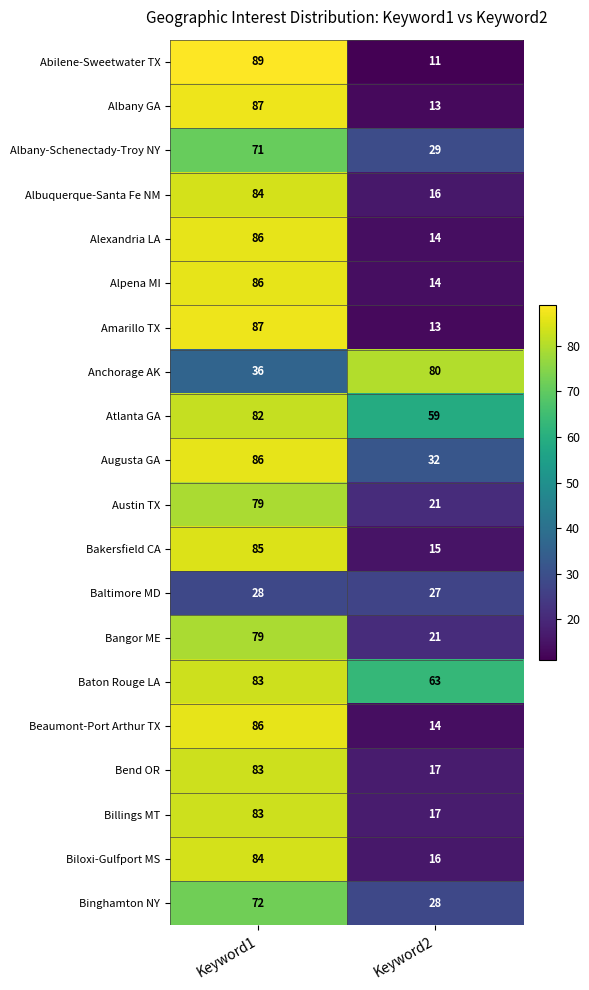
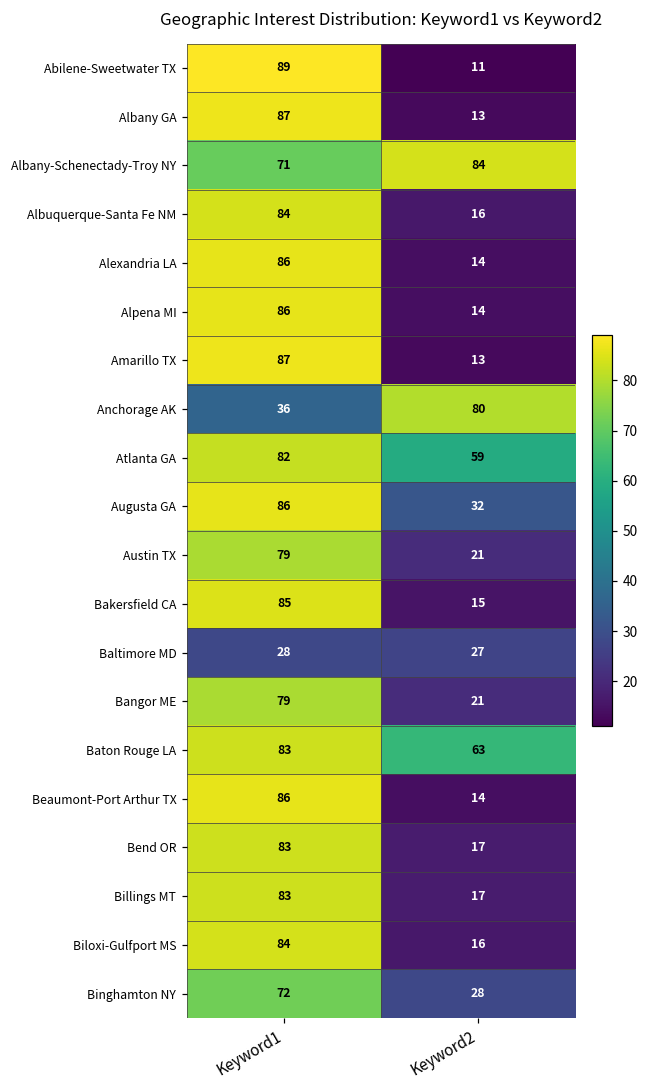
Albany-Schenectady-Troy NY, Keyword2: 29 -> 84
